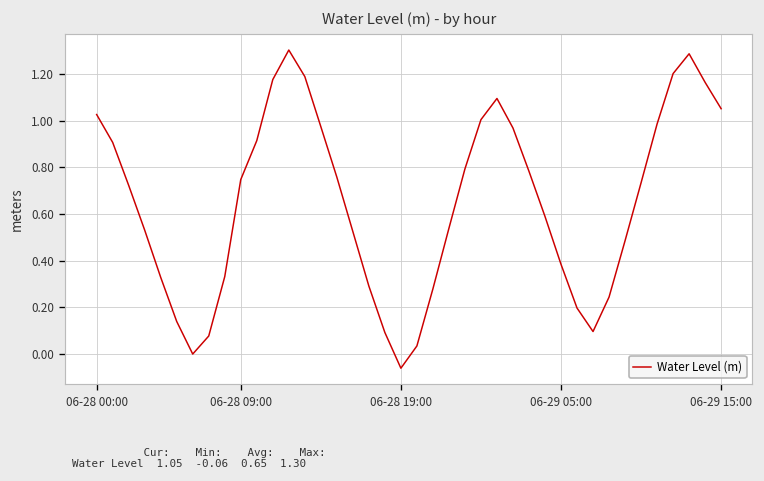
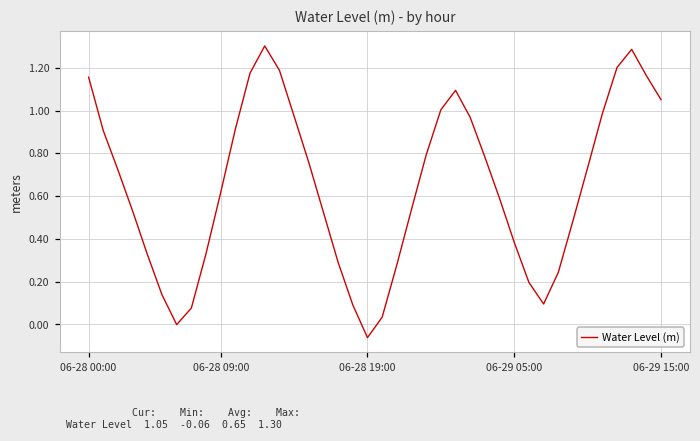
06-28 00:00: 1.03 -> 1.16
06-28 09:00: 0.75 -> 0.62
